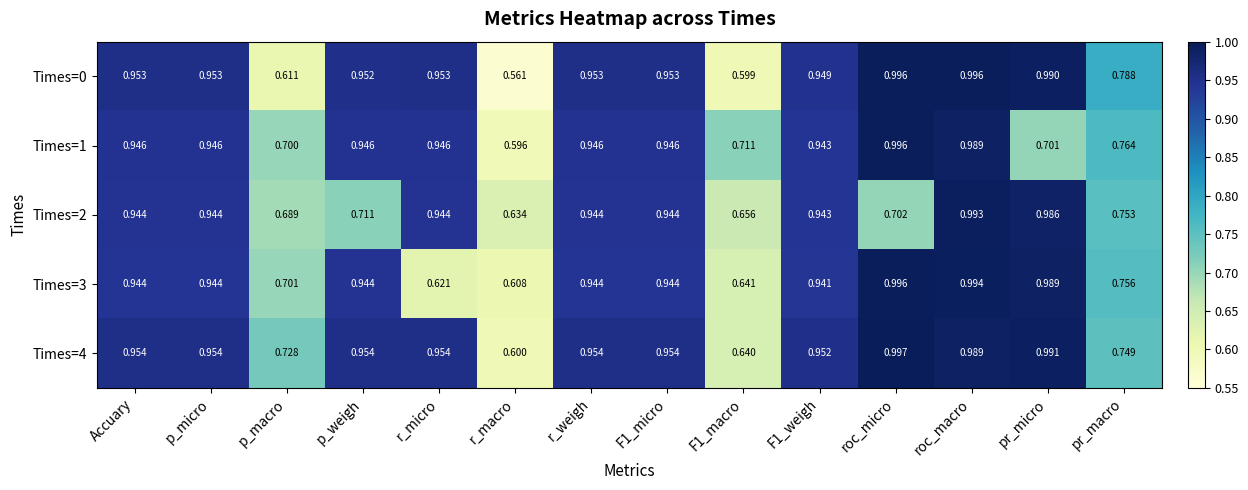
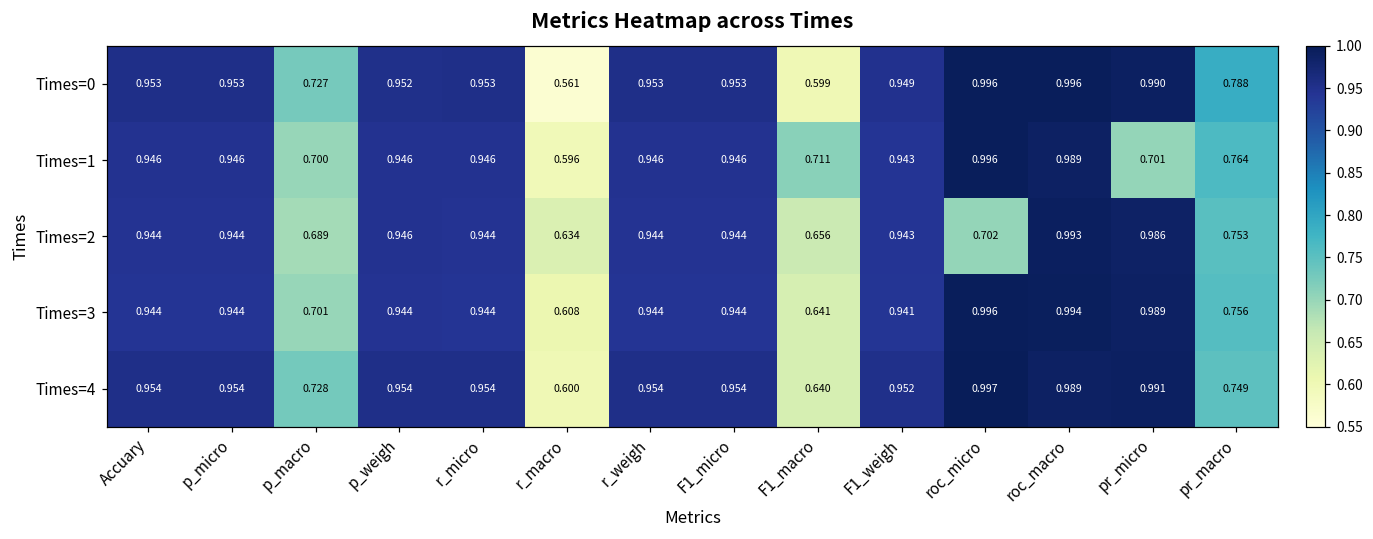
Times=0, p_macro: 0.611 -> 0.727
Times=2, p_weigh: 0.711 -> 0.946
Times=3, r_micro: 0.621 -> 0.944
